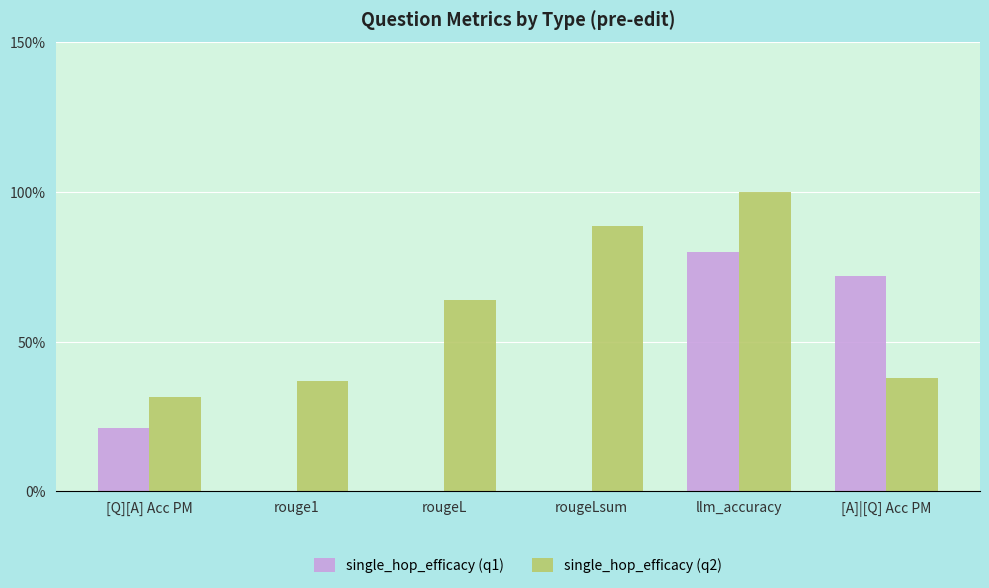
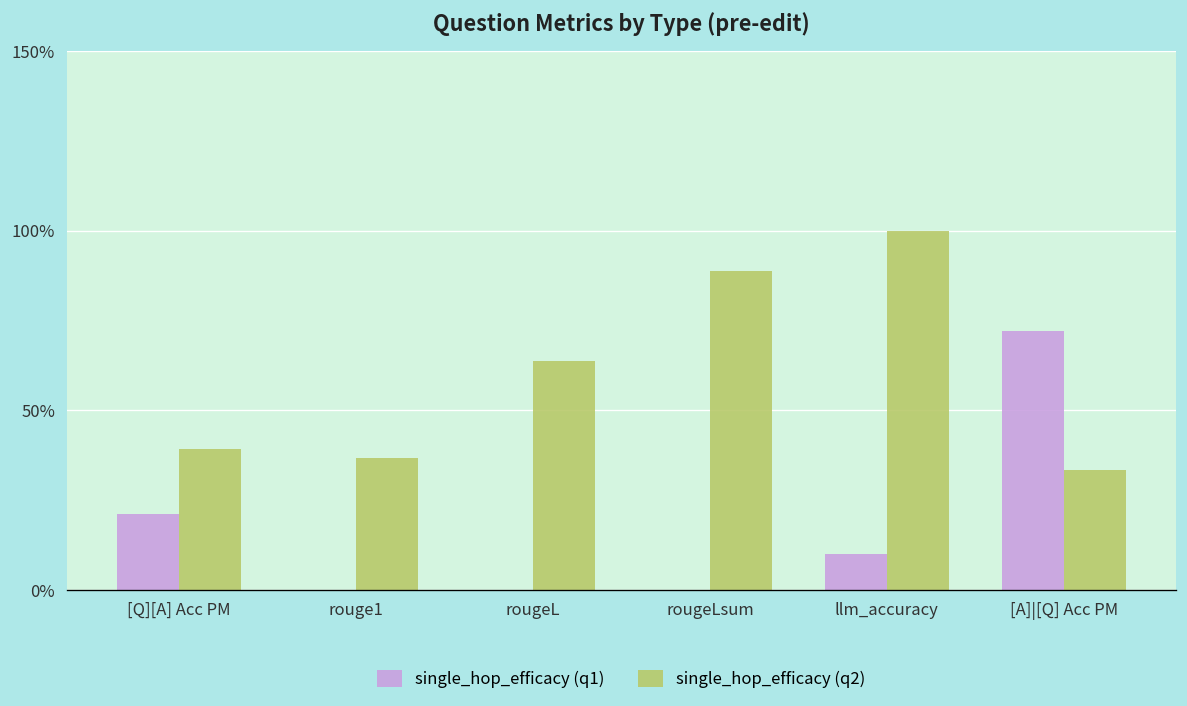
single_hop_efficacy (q2), [Q][A] Acc PM: 32% -> 39%
single_hop_efficacy (q1), llm_accuracy: 80% -> 10%
single_hop_efficacy (q2), [A]|[Q] Acc PM: 38% -> 33%
